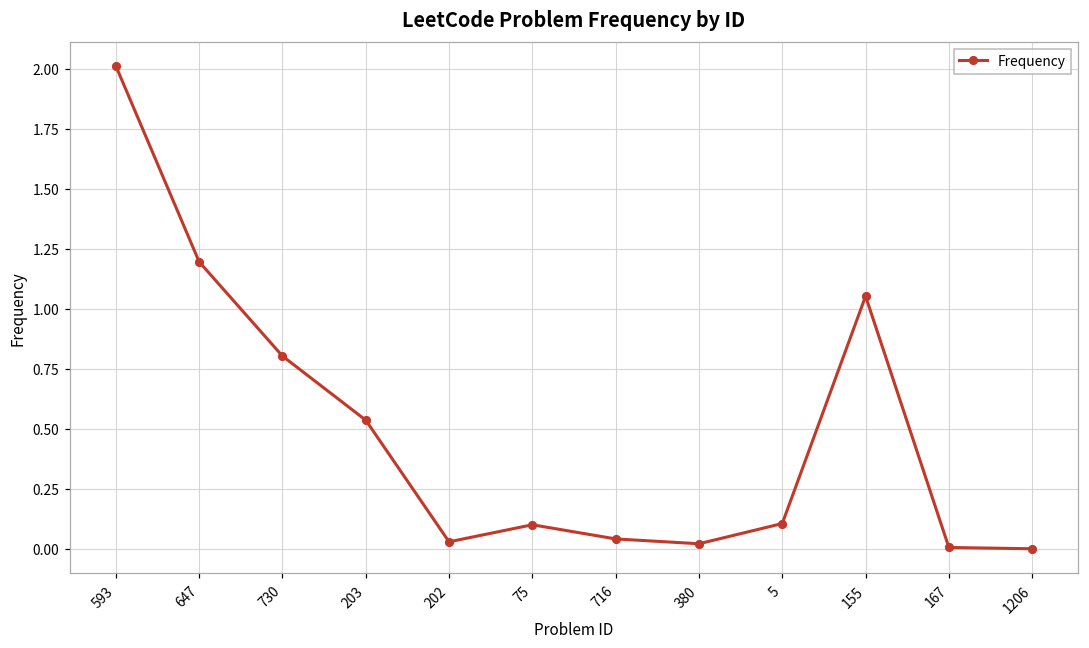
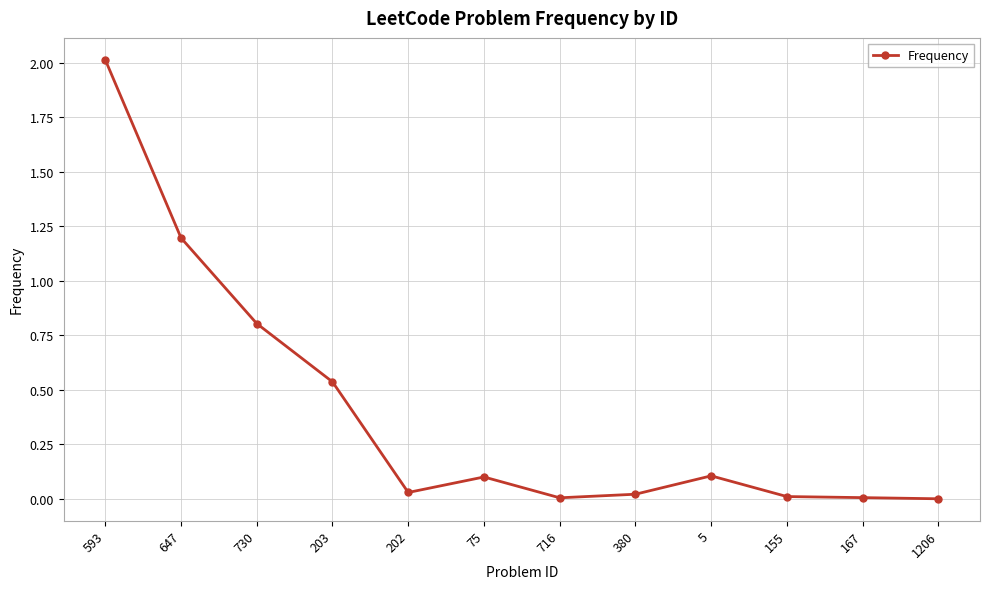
716: 0.04 -> 0.00
155: 1.05 -> 0.01
